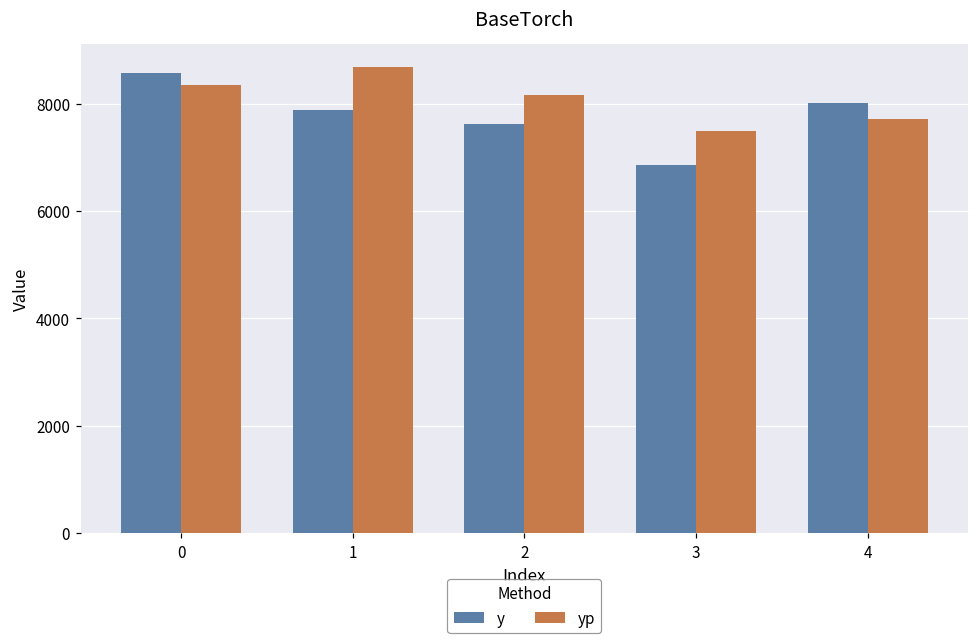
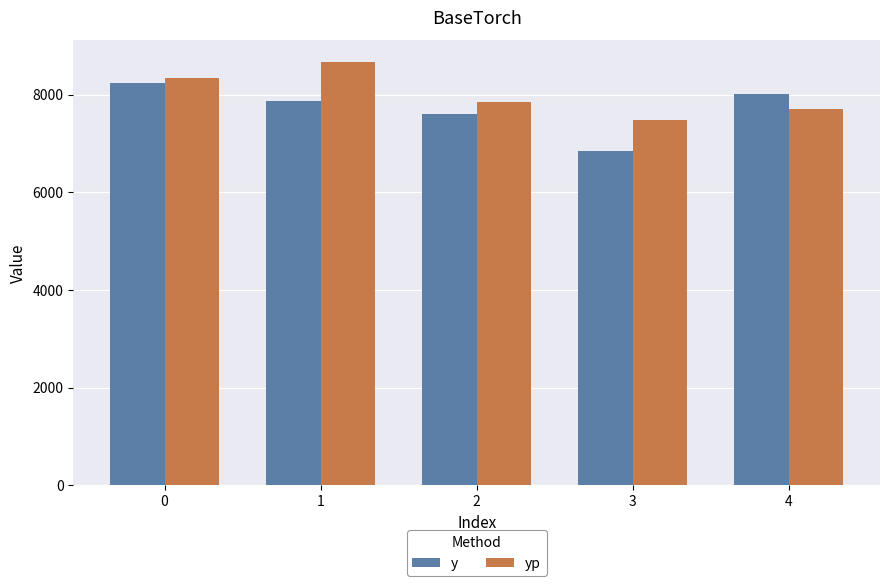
y, 0: 8600 -> 8200
yp, 2: 8200 -> 7900
